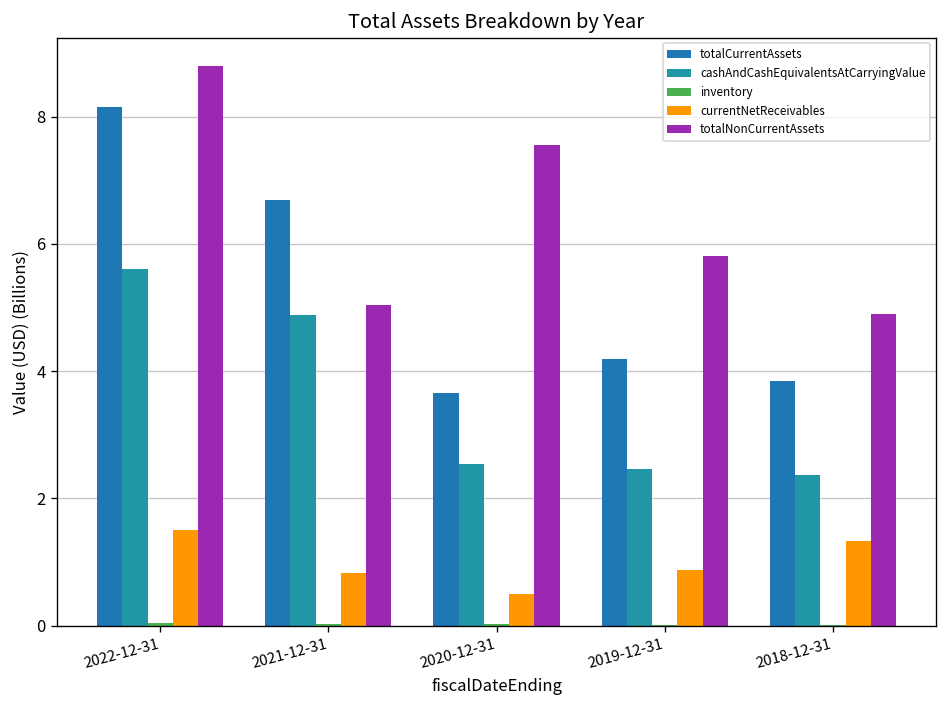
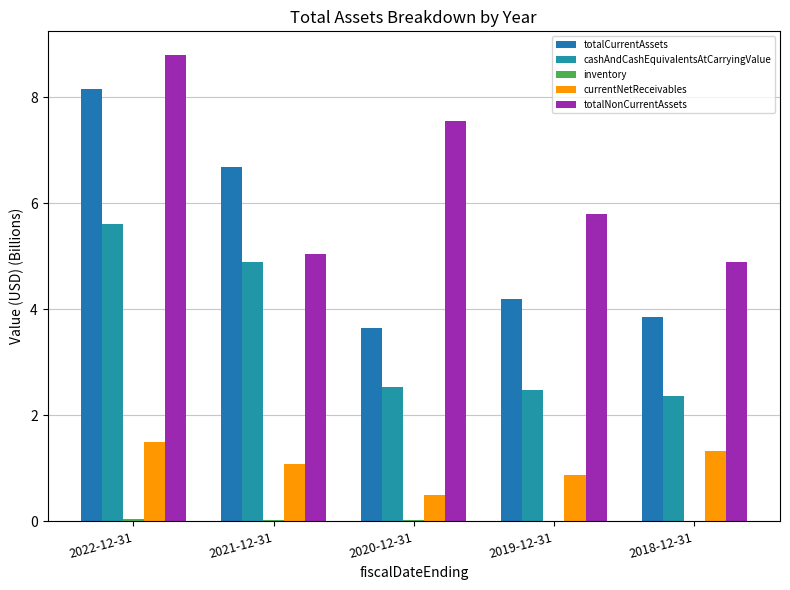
currentNetReceivables, 2021-12-31: 0.8 -> 1.1
